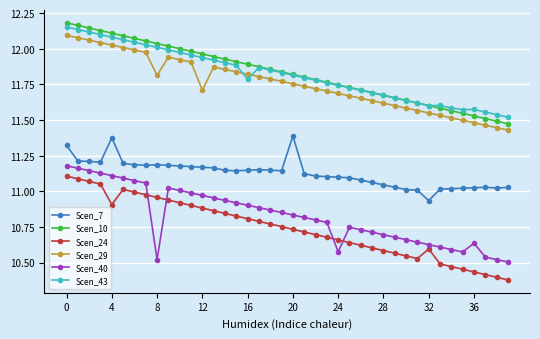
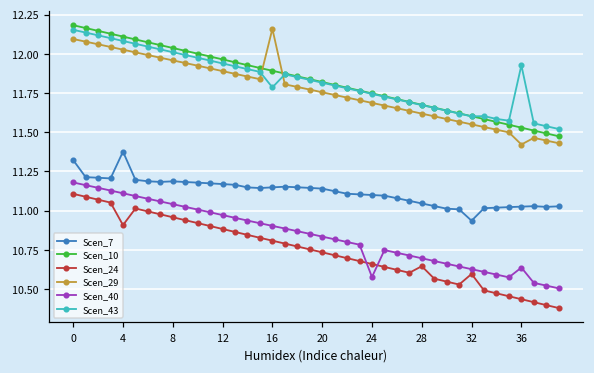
Scen_29, 8: 11.81 -> 11.96
Scen_40, 8: 10.52 -> 11.04
Scen_29, 12: 11.71 -> 11.89
Scen_29, 16: 11.82 -> 12.16
Scen_7, 20: 11.39 -> 11.14
Scen_24, 28: 10.58 -> 10.65
Scen_29, 36: 11.48 -> 11.42
Scen_43, 36: 11.57 -> 11.93
